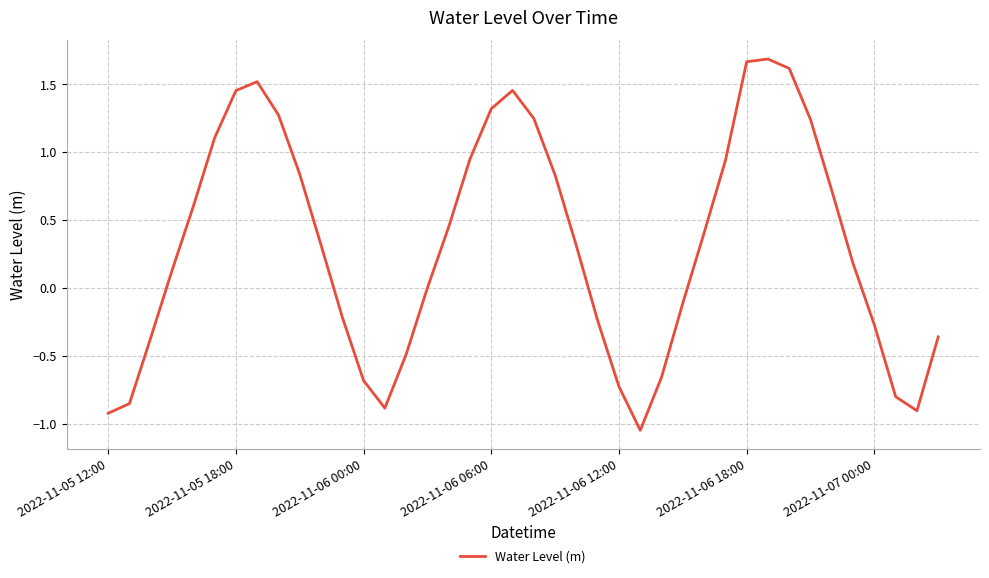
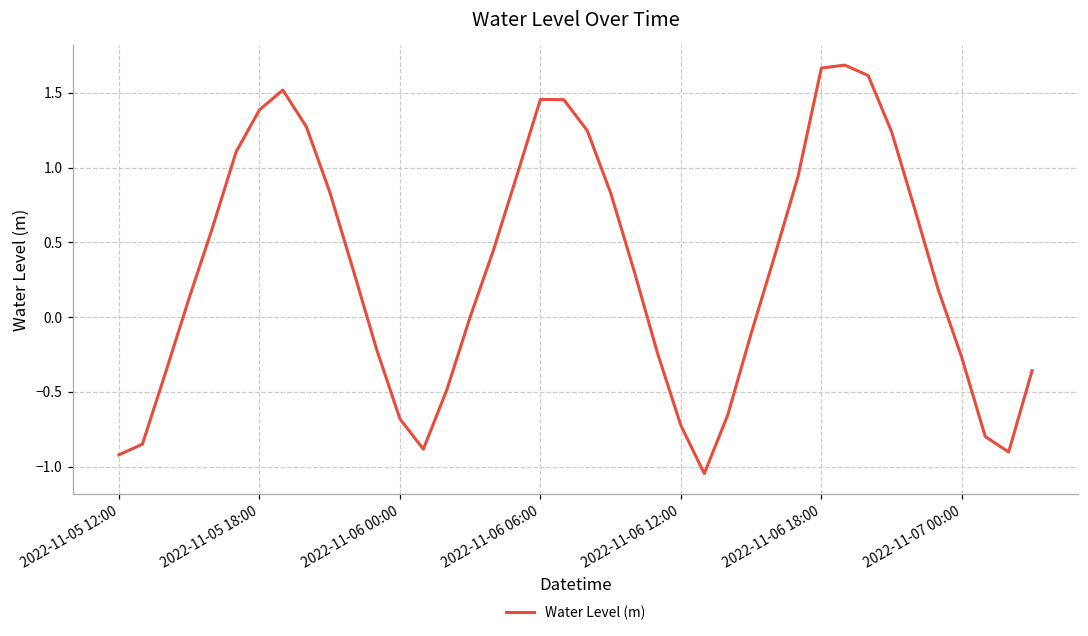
2022-11-05 18:00: 1.45 -> 1.39
2022-11-06 06:00: 1.32 -> 1.46
